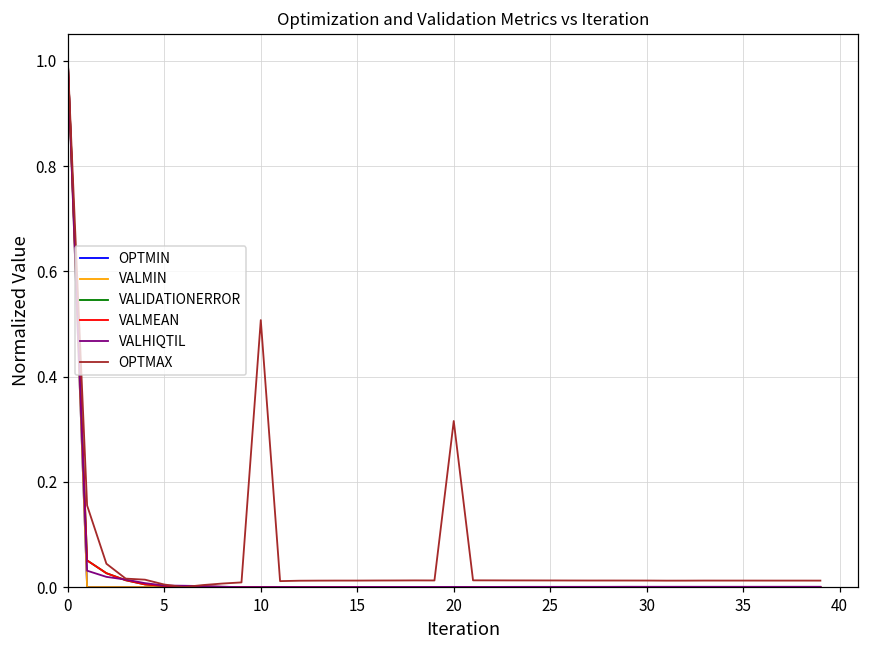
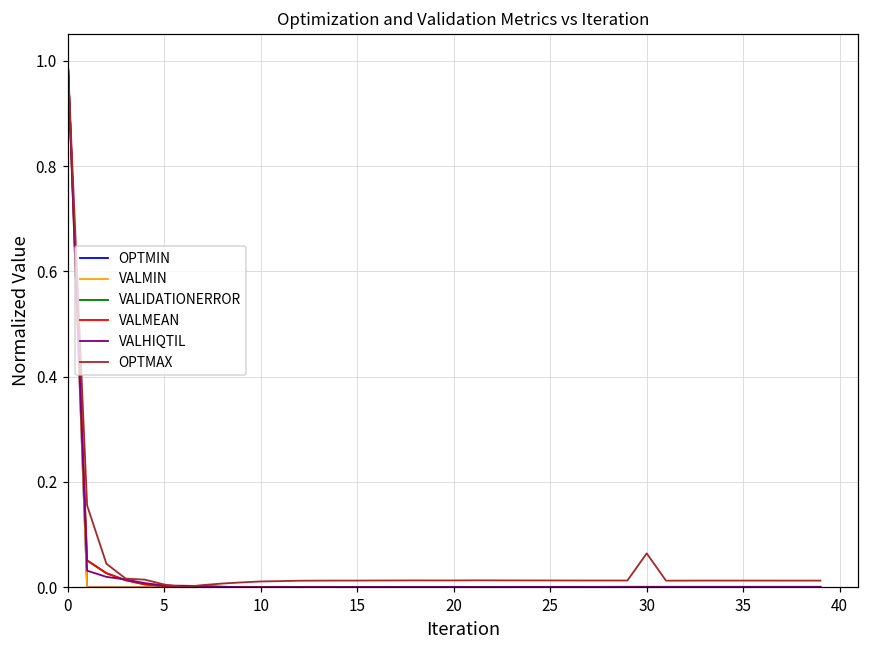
OPTMAX, 10: 0.51 -> 0.01
OPTMAX, 20: 0.32 -> 0.01
OPTMAX, 30: 0.01 -> 0.06
